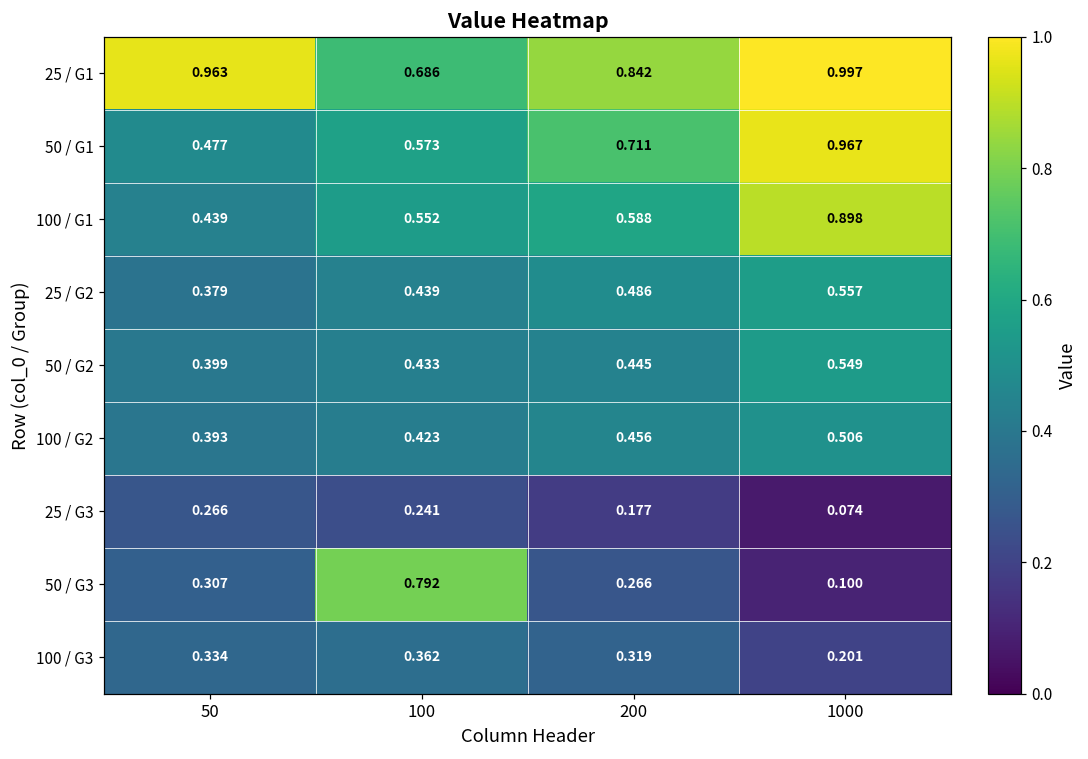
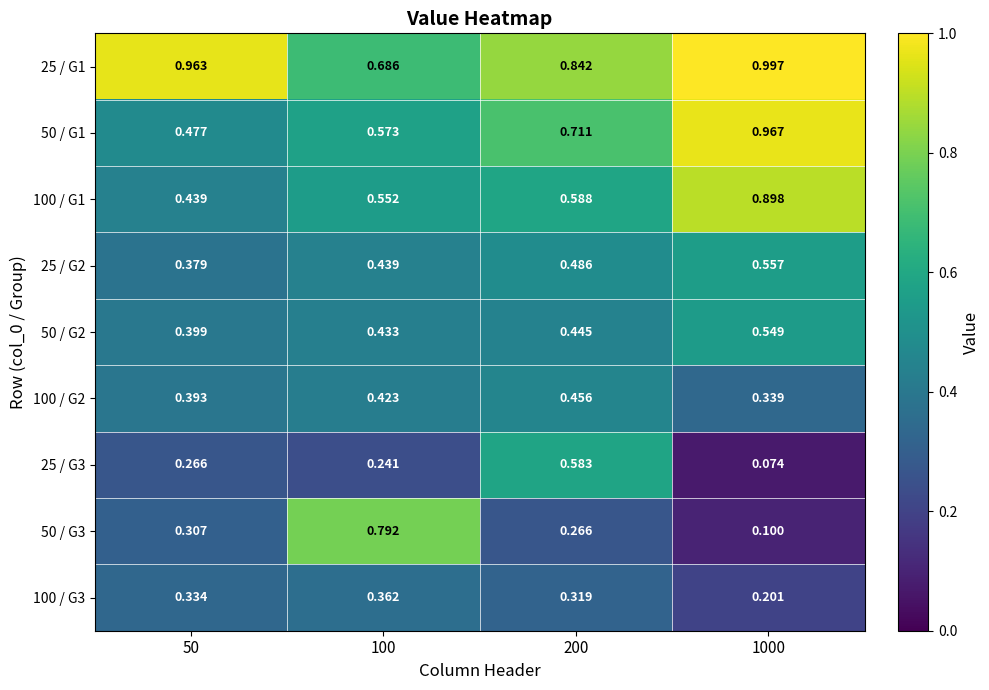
100 / G2, 1000: 0.506 -> 0.339
25 / G3, 200: 0.177 -> 0.583
